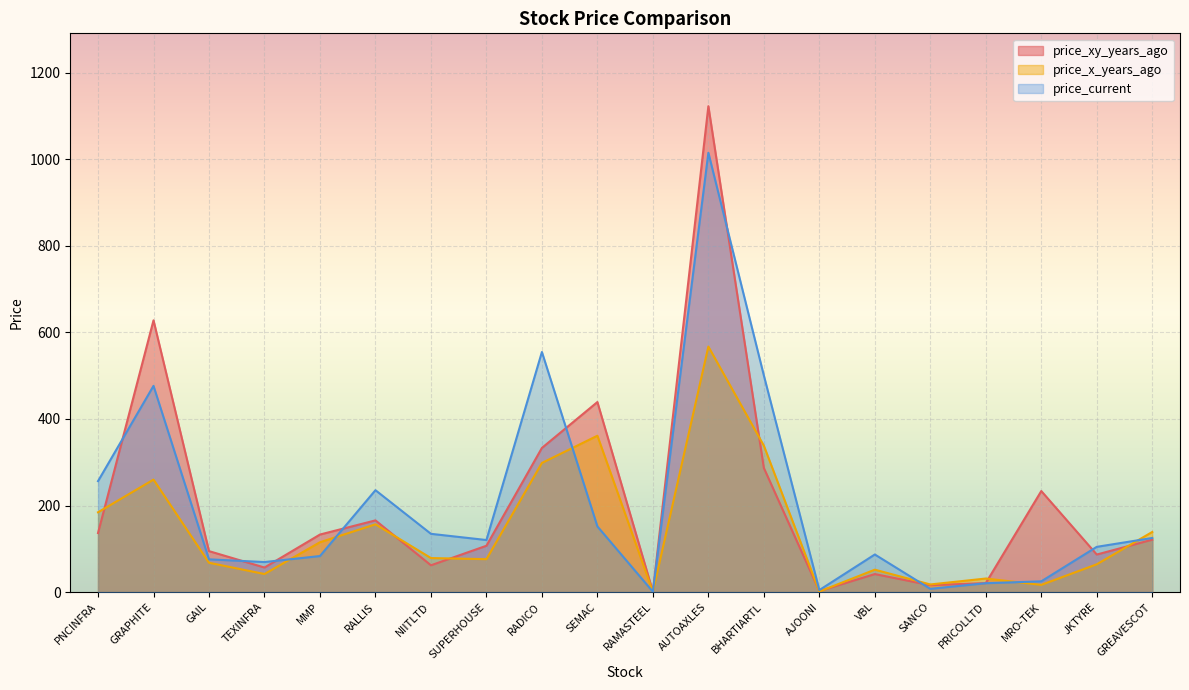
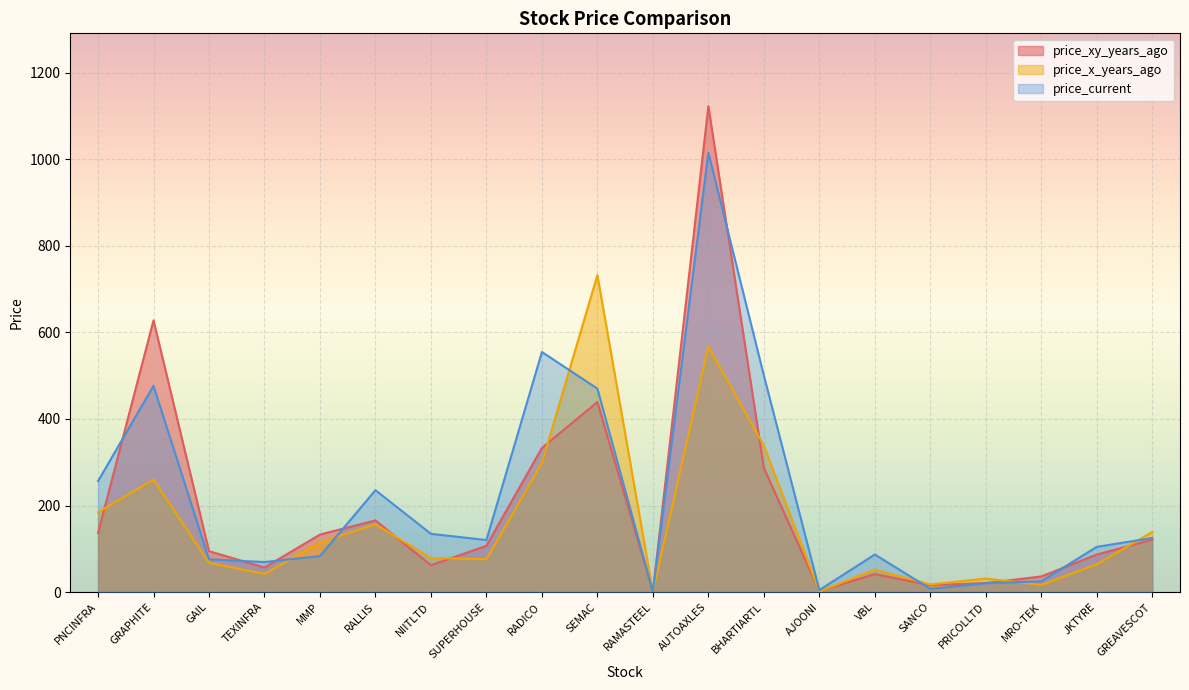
price_x_years_ago, SEMAC: 360 -> 730
price_current, SEMAC: 150 -> 470
price_xy_years_ago, MRO-TEK: 230 -> 40
